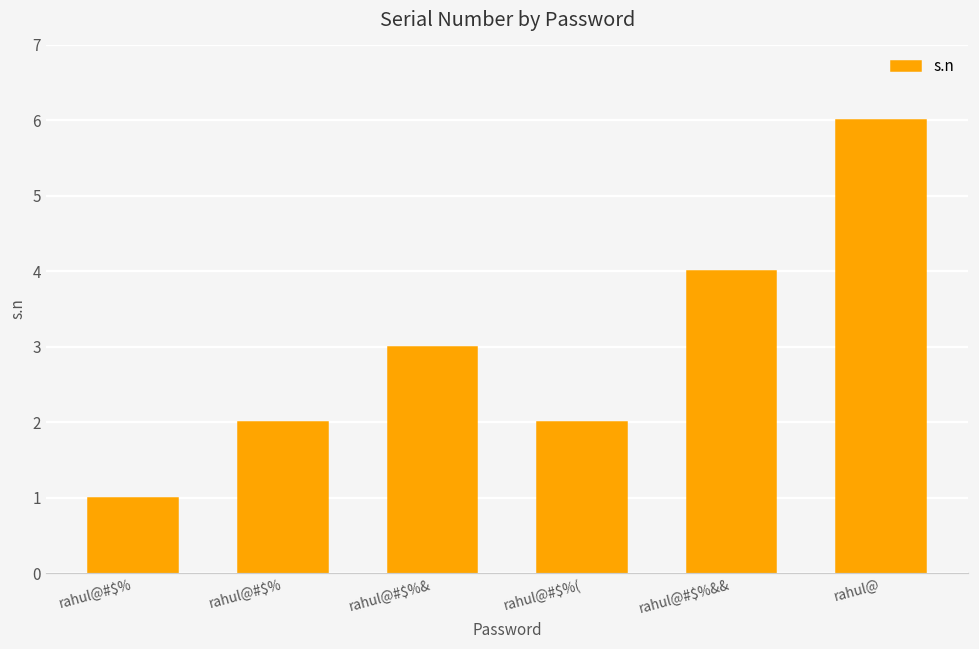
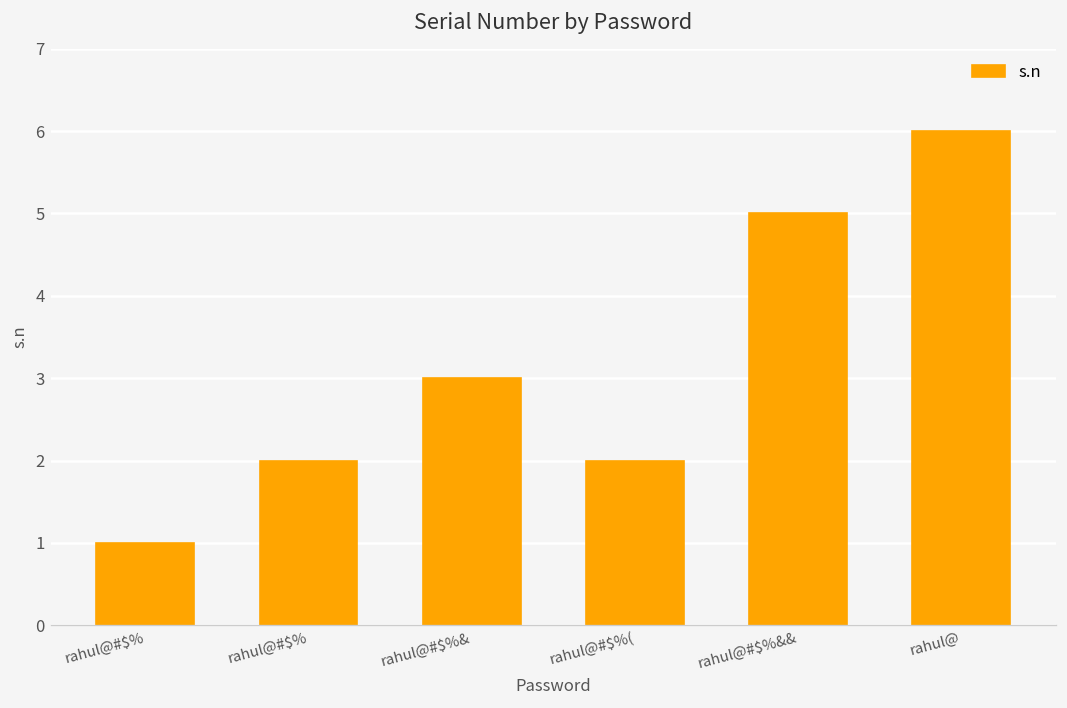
rahul@#$%&&: 4 -> 5
